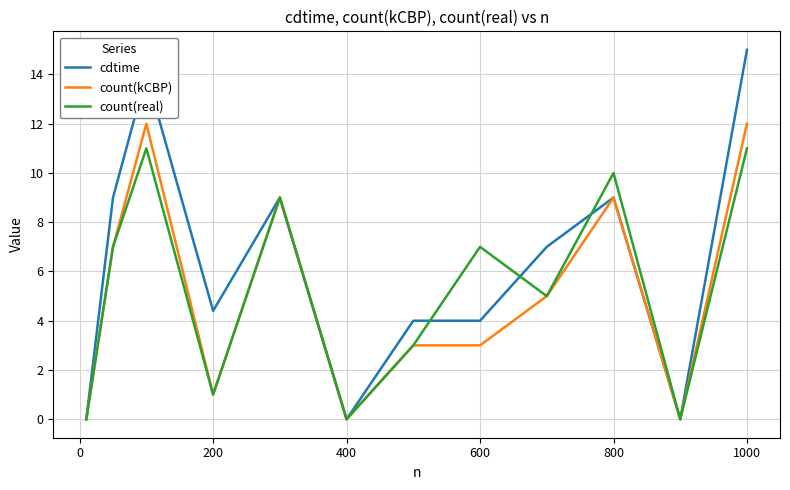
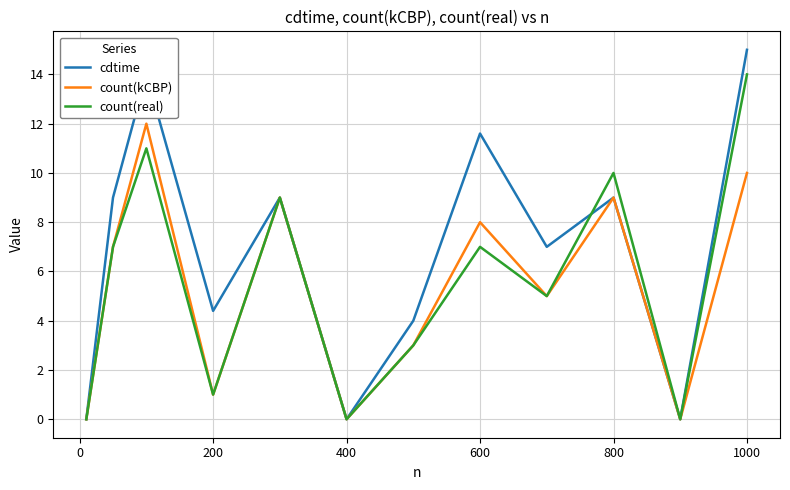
cdtime, 600: 4.0 -> 11.6
count(kCBP), 600: 3 -> 8
count(kCBP), 1000: 12 -> 10
count(real), 1000: 11 -> 14
